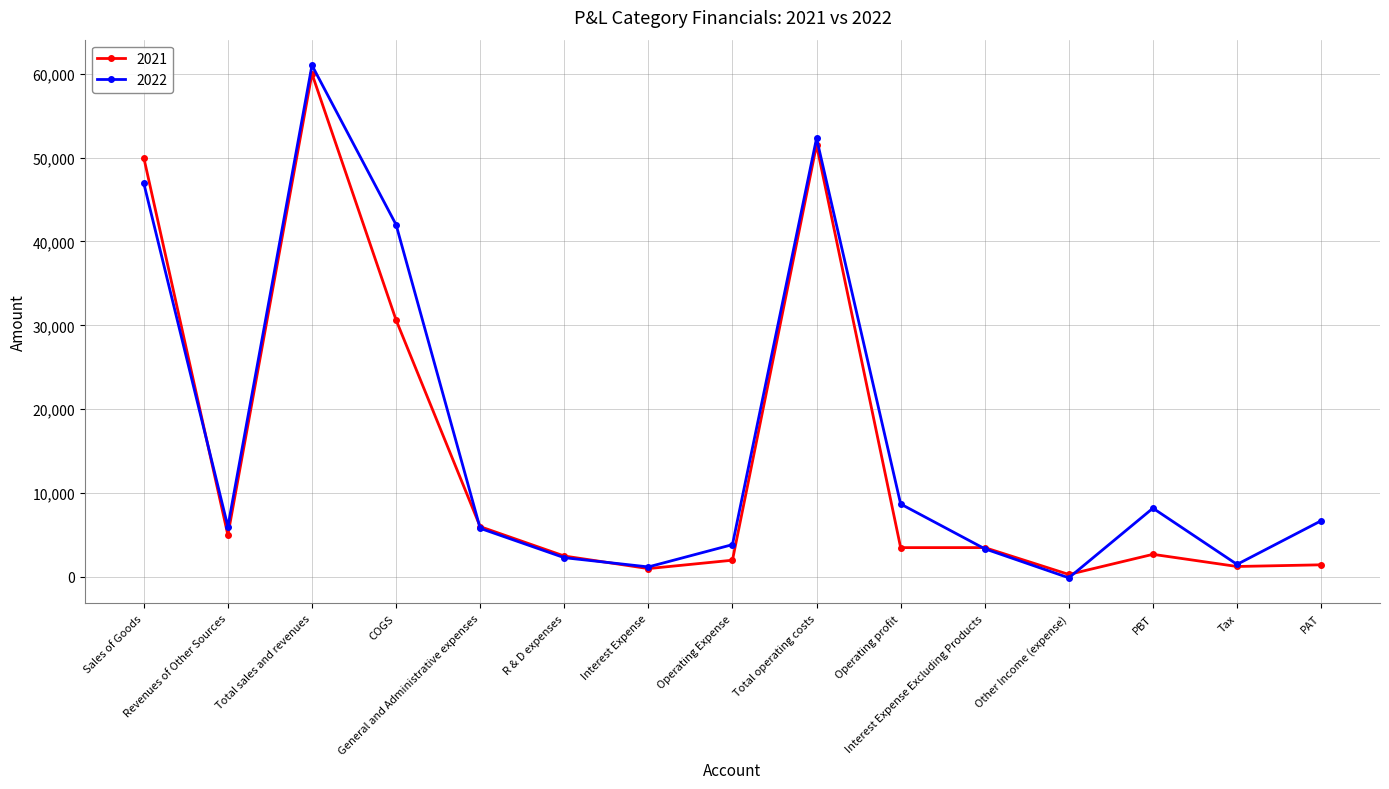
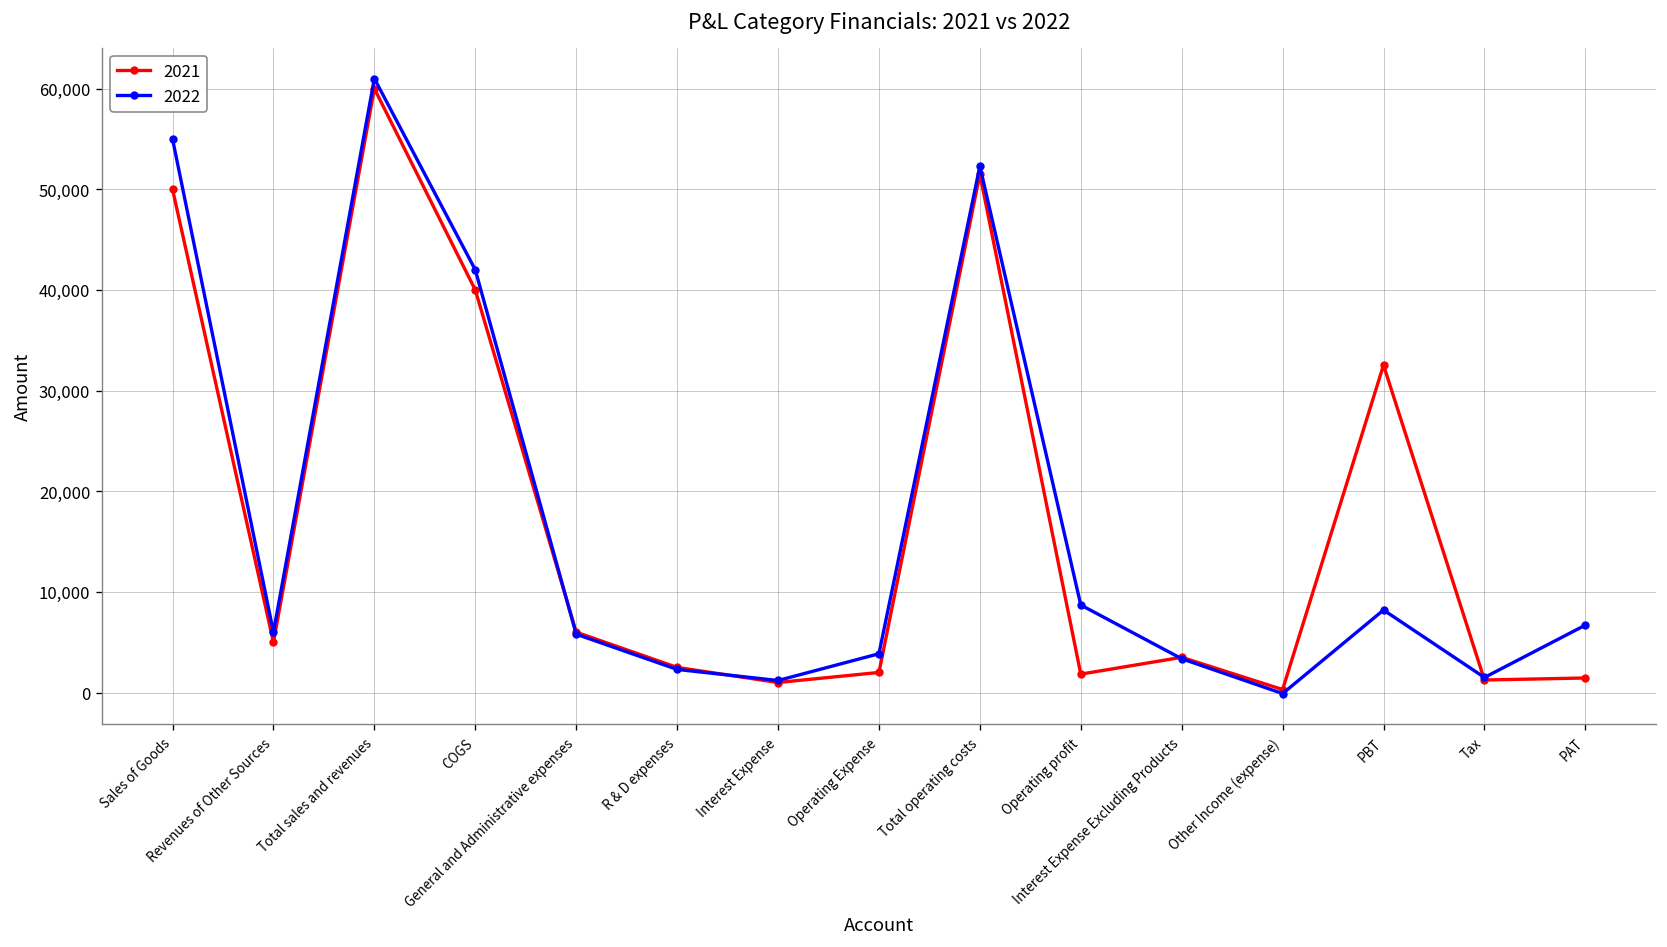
2022, Sales of Goods: 47,000 -> 55,000
2021, COGS: 31,000 -> 40,000
2021, Operating profit: 4,000 -> 2,000
2021, PBT: 3,000 -> 33,000
